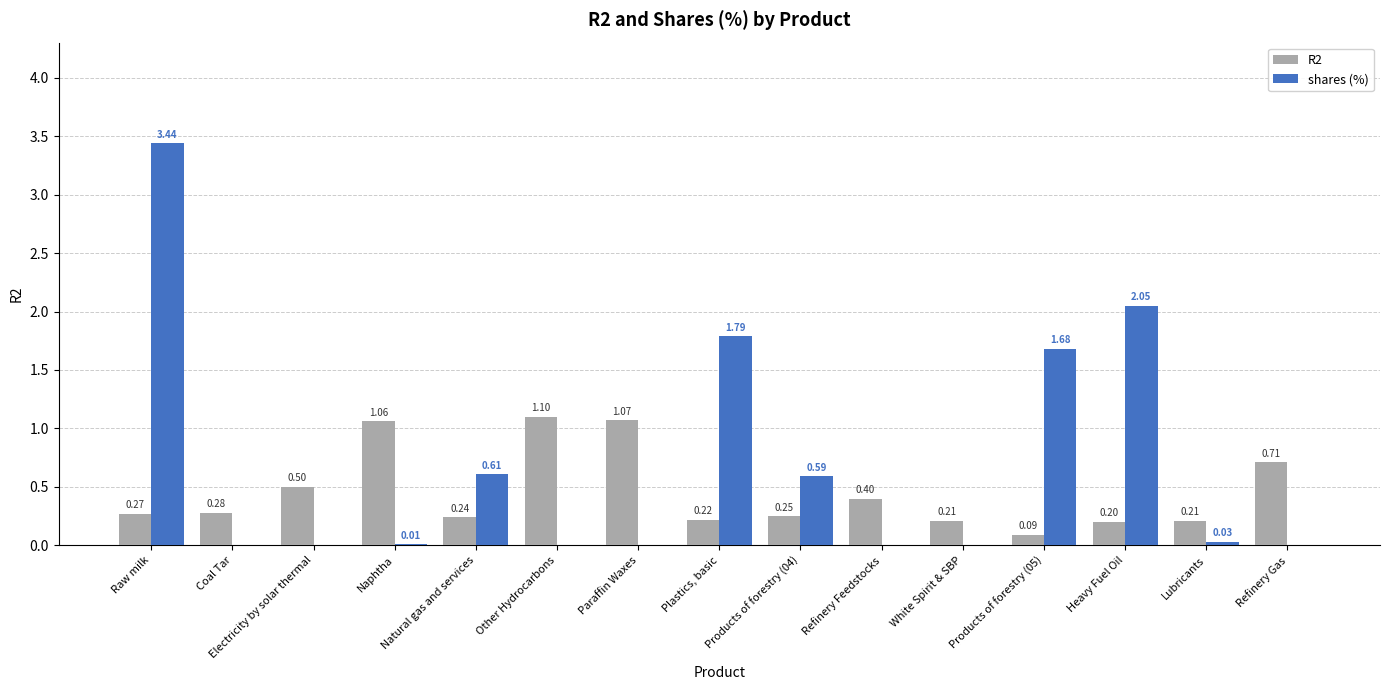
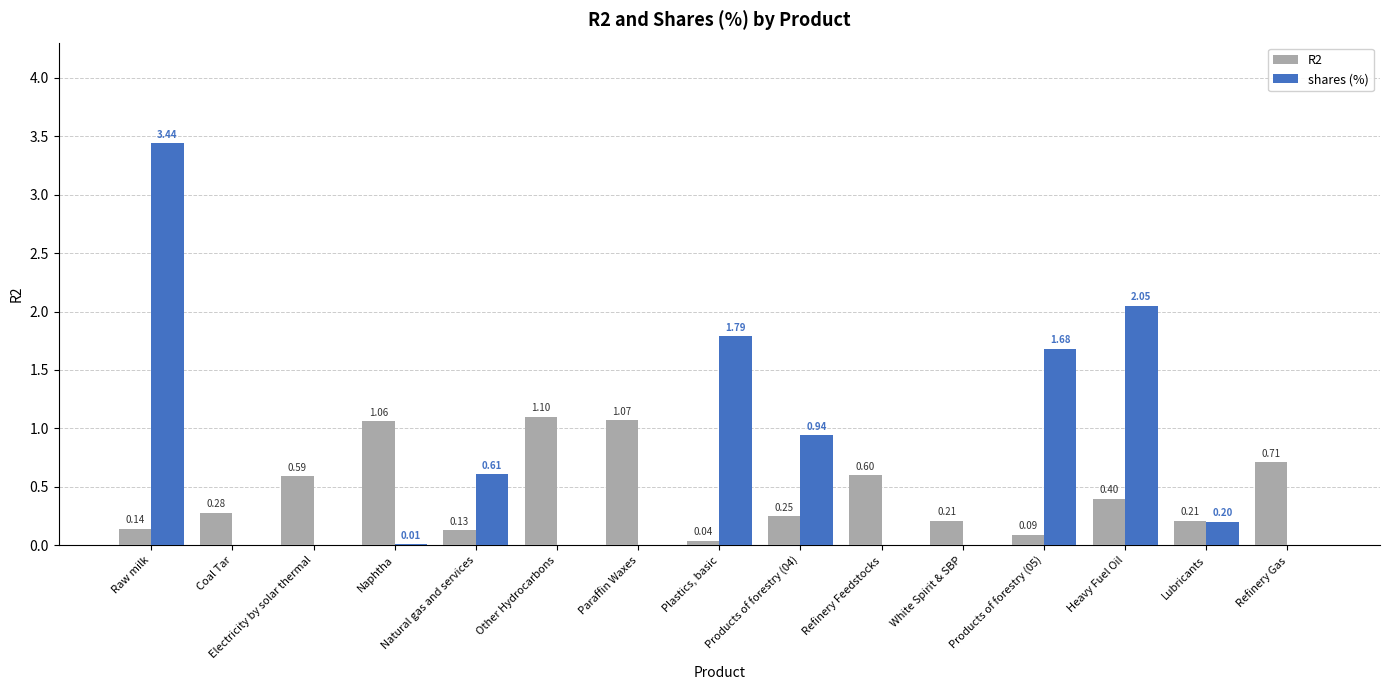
R2, Raw milk: 0.27 -> 0.14
R2, Electricity by solar thermal: 0.50 -> 0.59
R2, Natural gas and services: 0.24 -> 0.13
R2, Plastics, basic: 0.22 -> 0.04
shares (%), Products of forestry (04): 0.59 -> 0.94
R2, Refinery Feedstocks: 0.40 -> 0.60
R2, Heavy Fuel Oil: 0.20 -> 0.40
shares (%), Lubricants: 0.03 -> 0.20
